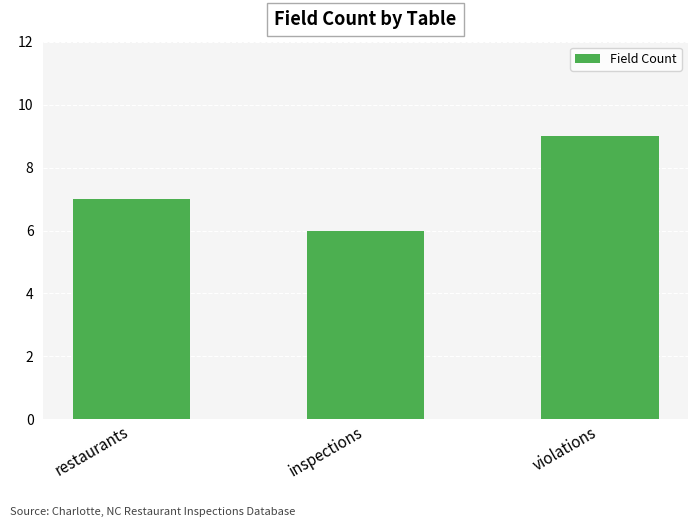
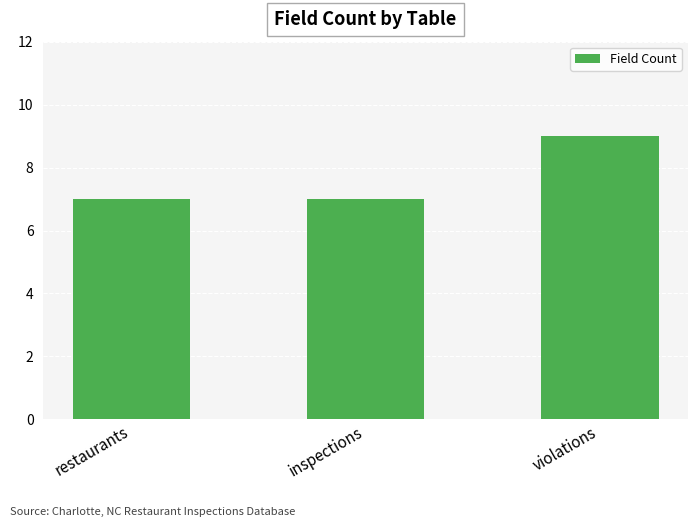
inspections: 6 -> 7
